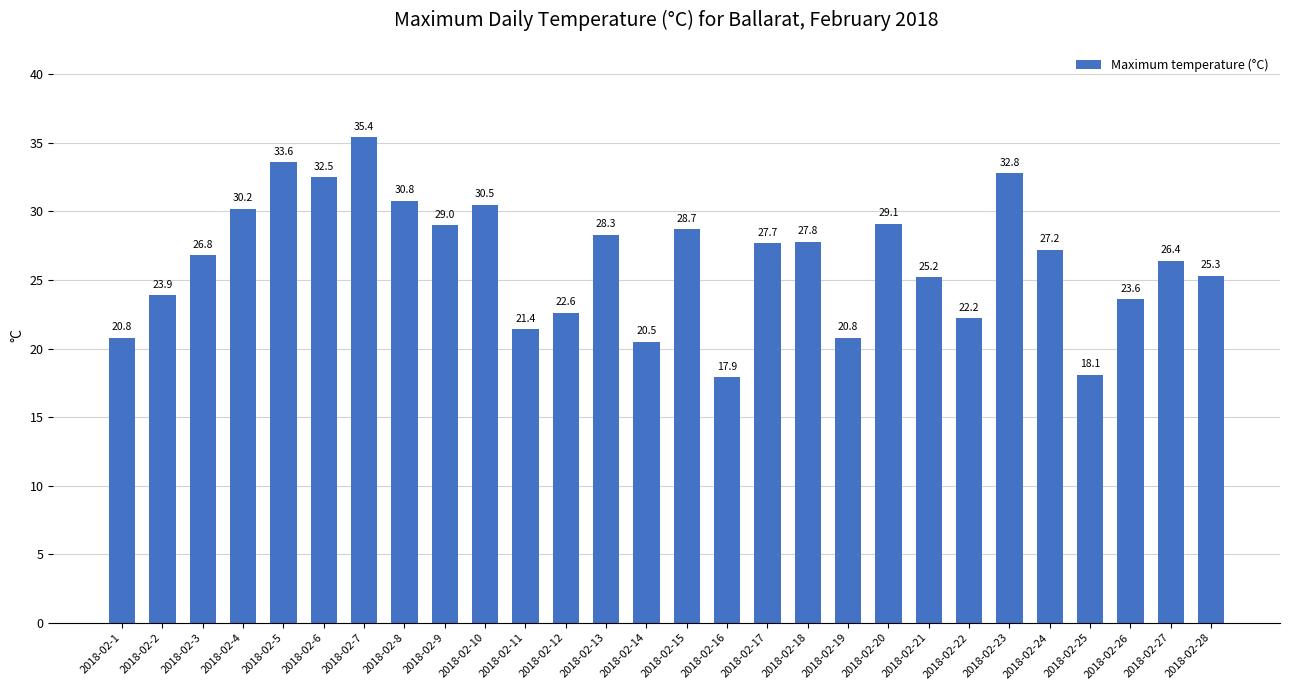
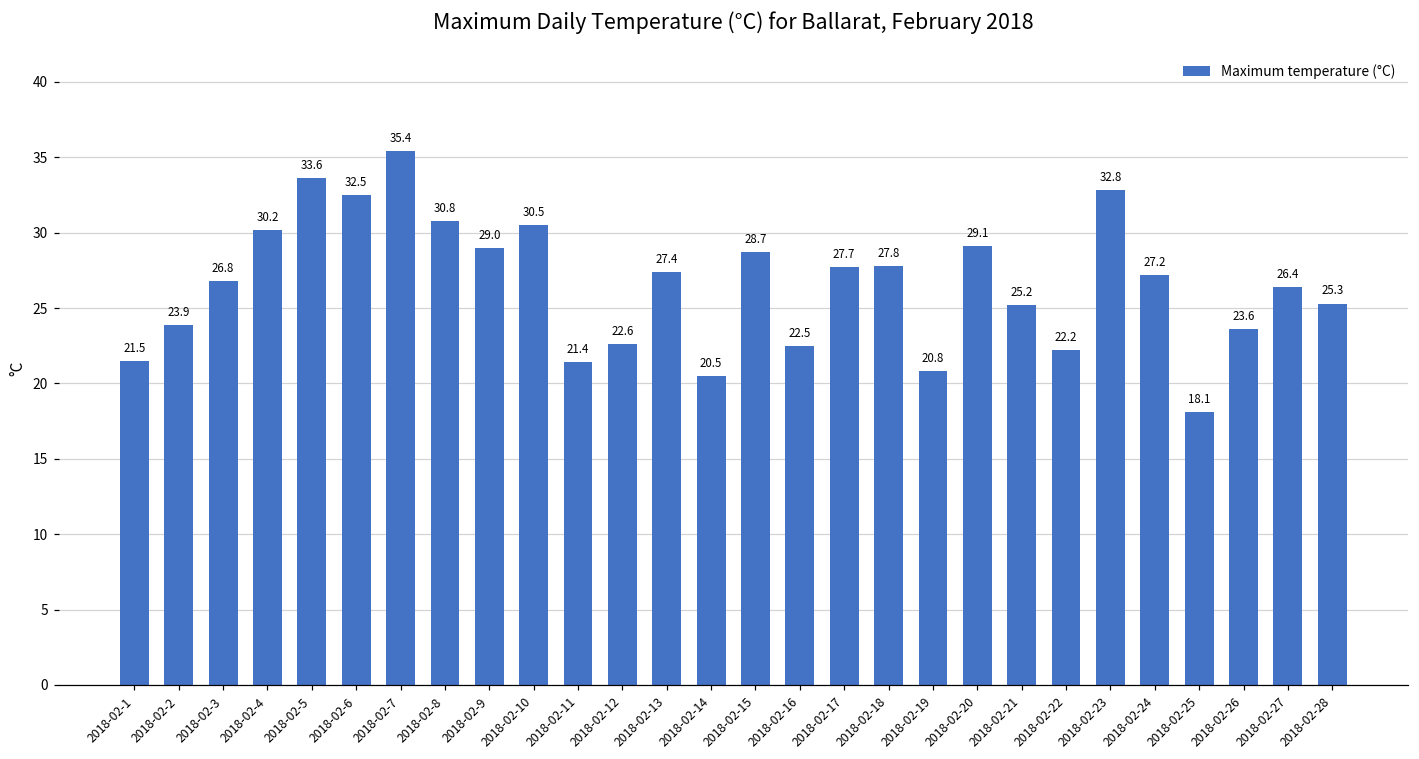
2018-02-1: 20.8 -> 21.5
2018-02-13: 28.3 -> 27.4
2018-02-16: 17.9 -> 22.5
